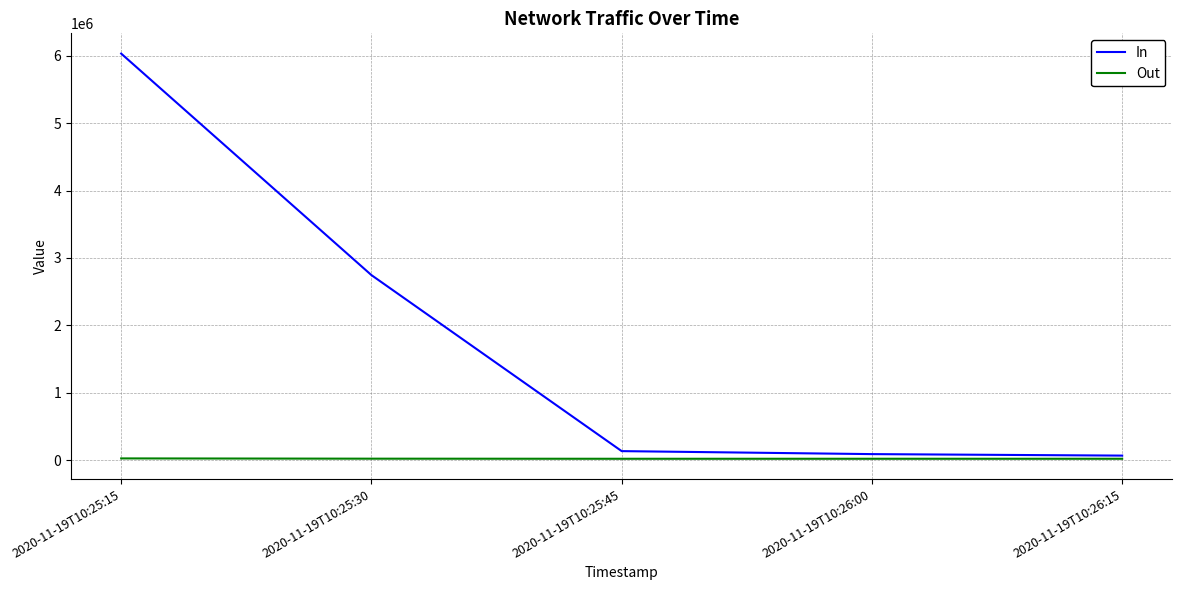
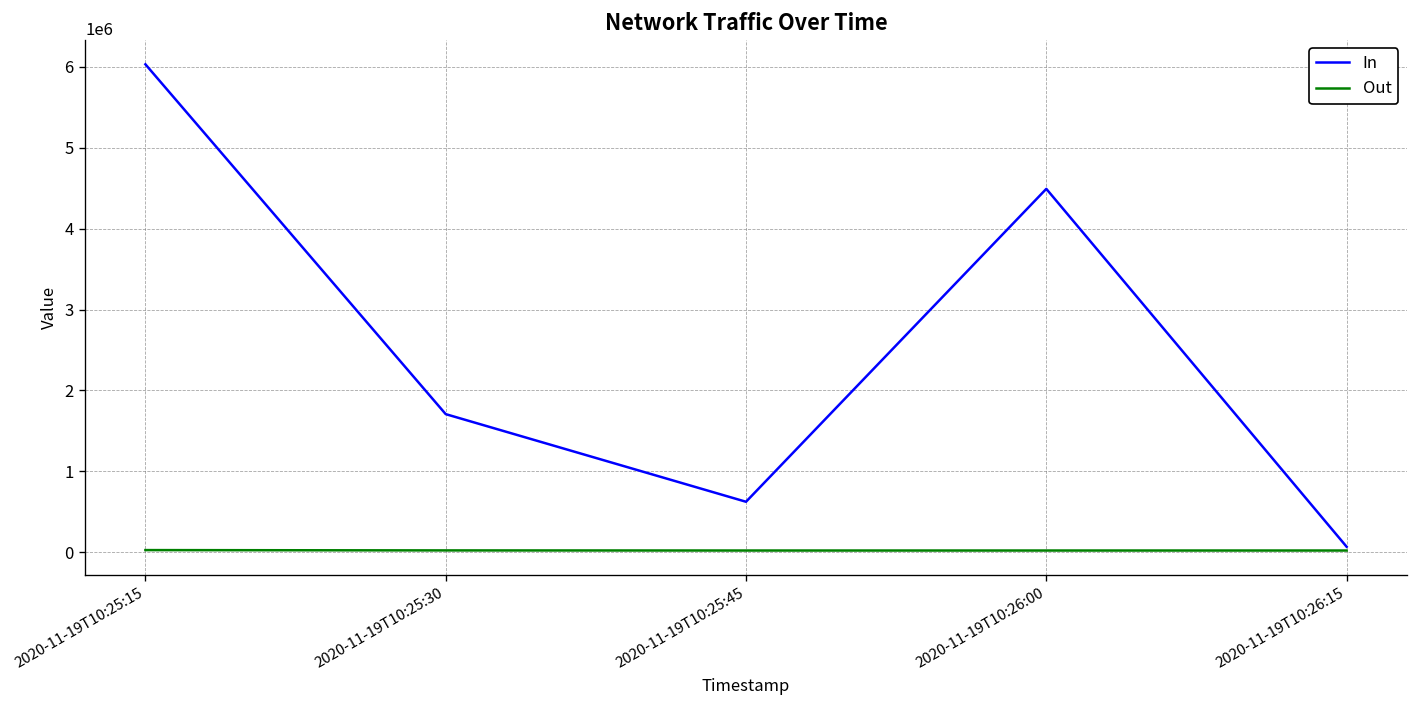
In, 2020-11-19T10:25:30: 2700000 -> 1700000
In, 2020-11-19T10:25:45: 100000 -> 600000
In, 2020-11-19T10:26:00: 100000 -> 4500000
